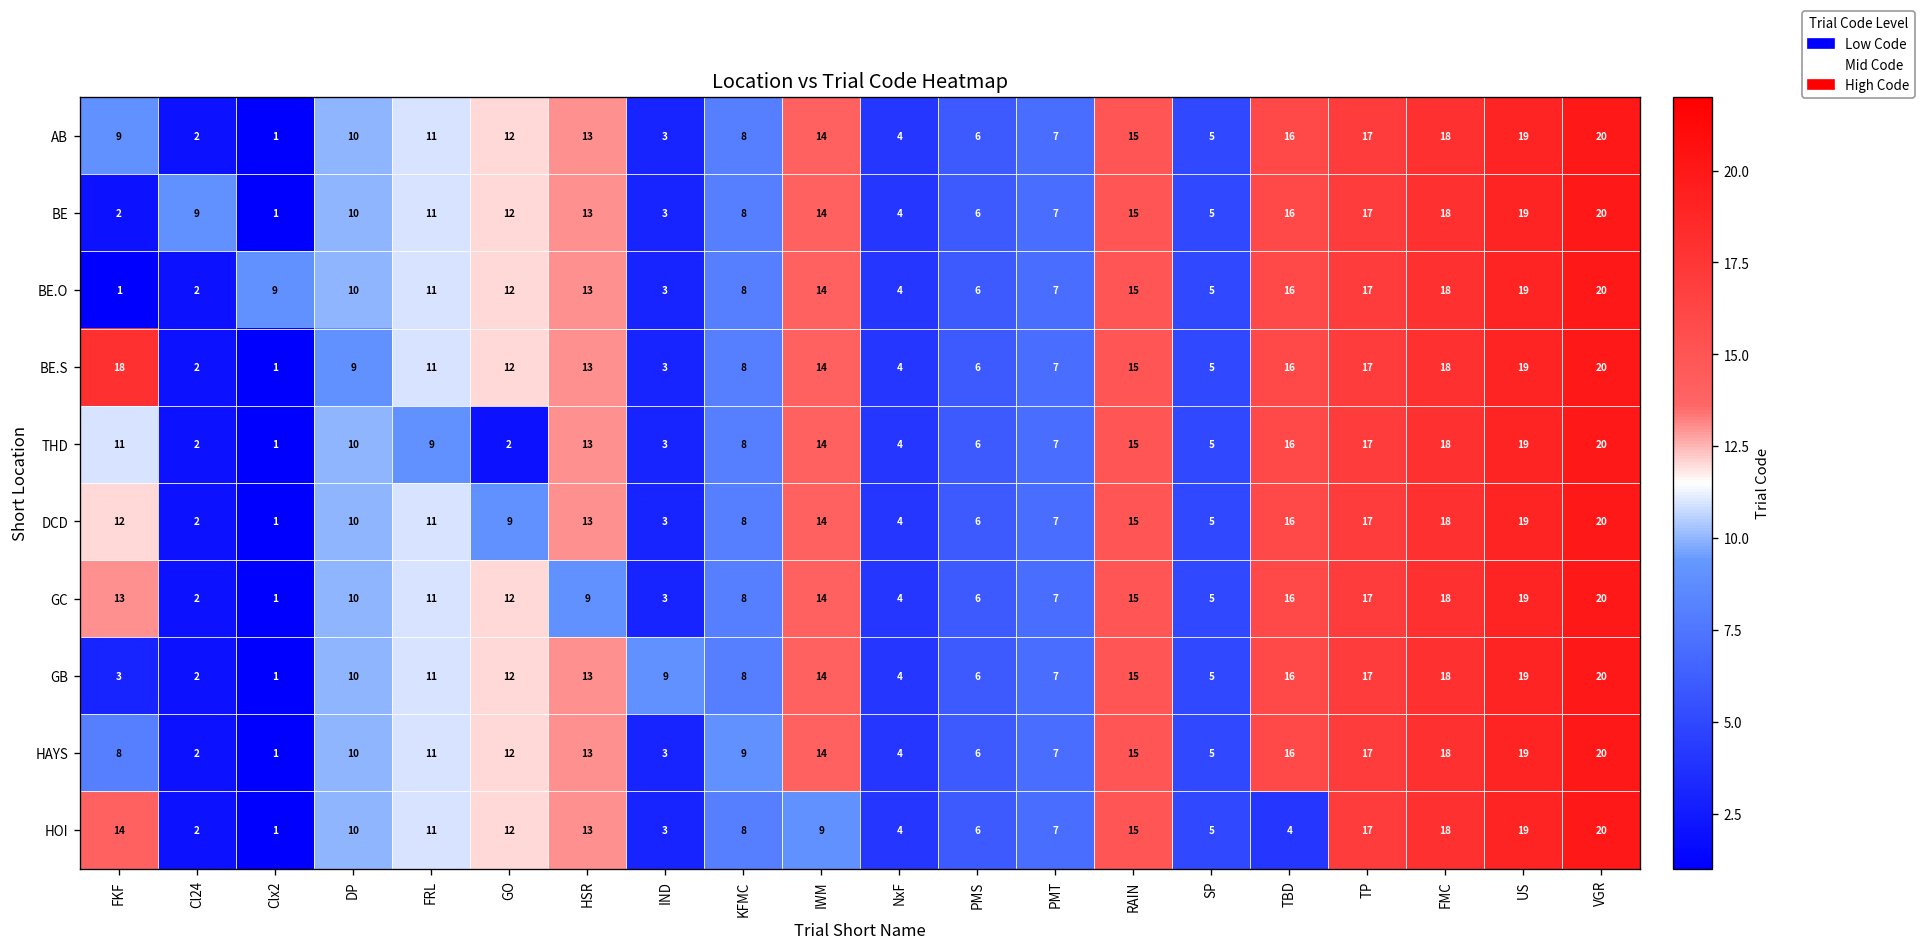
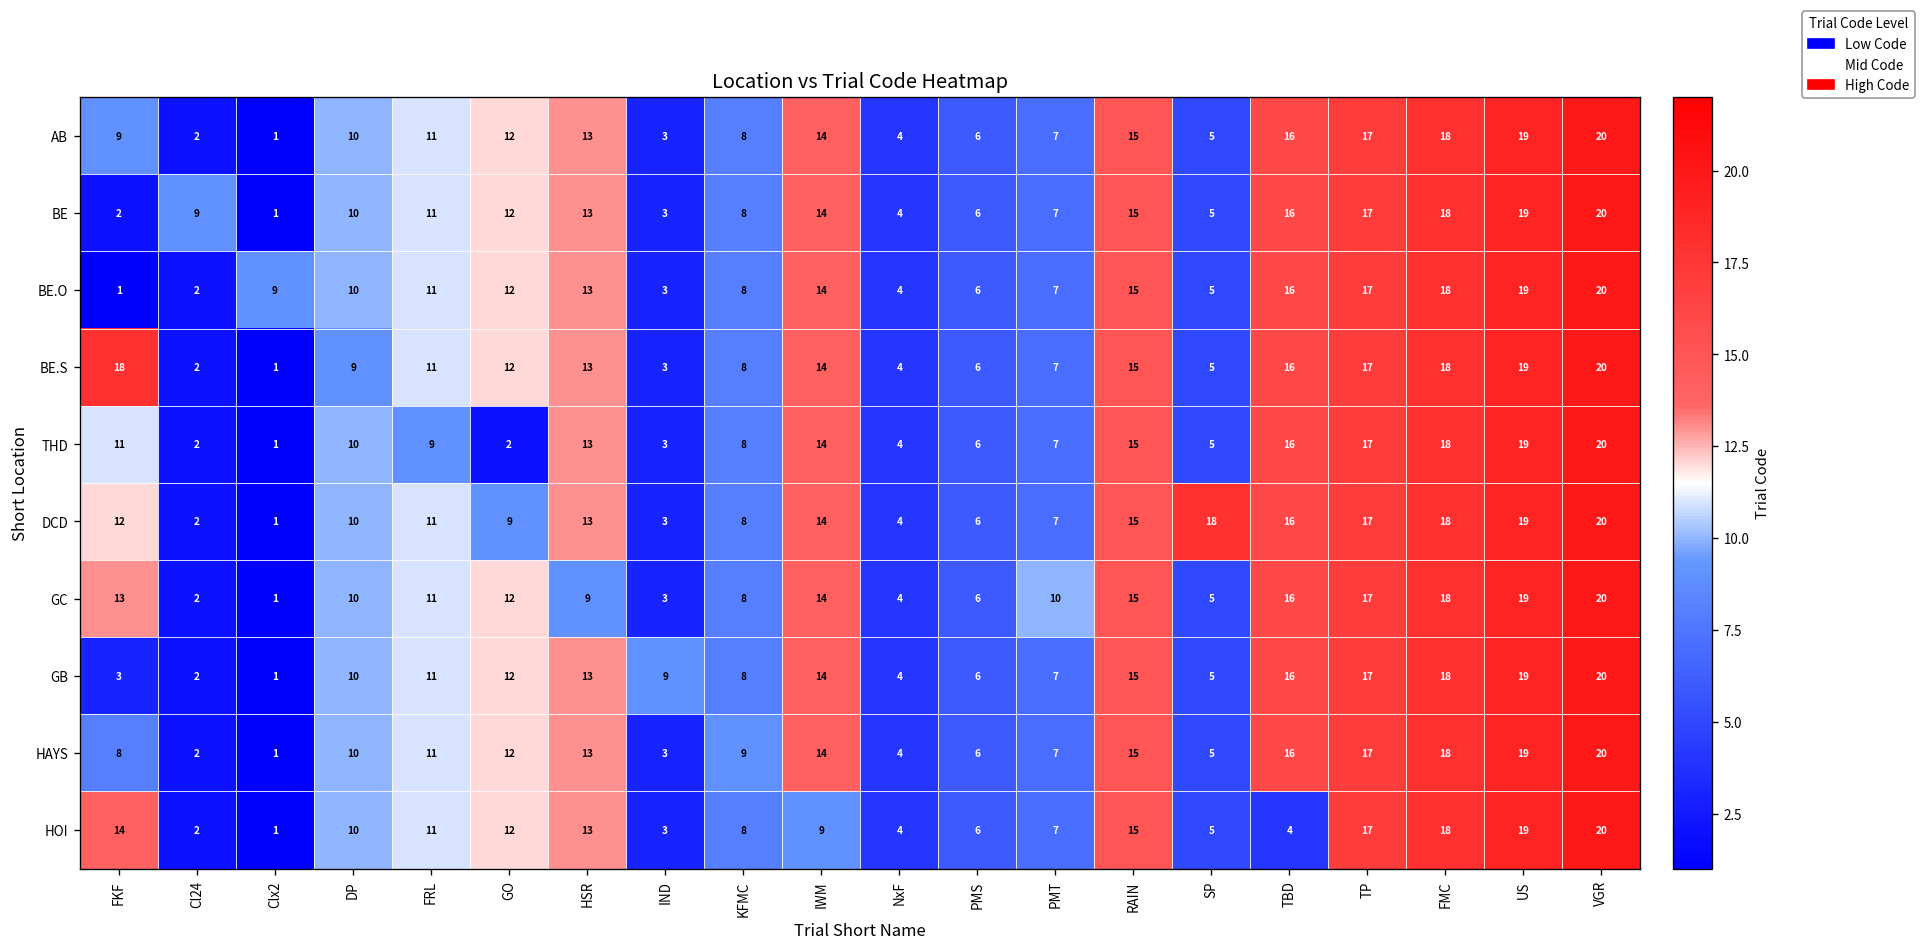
DCD, SP: 5 -> 18
GC, PMT: 7 -> 10
